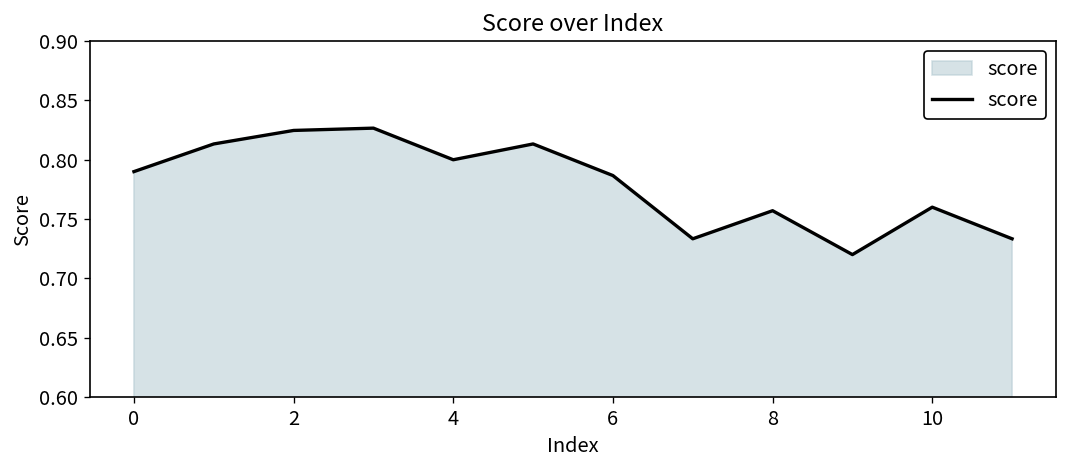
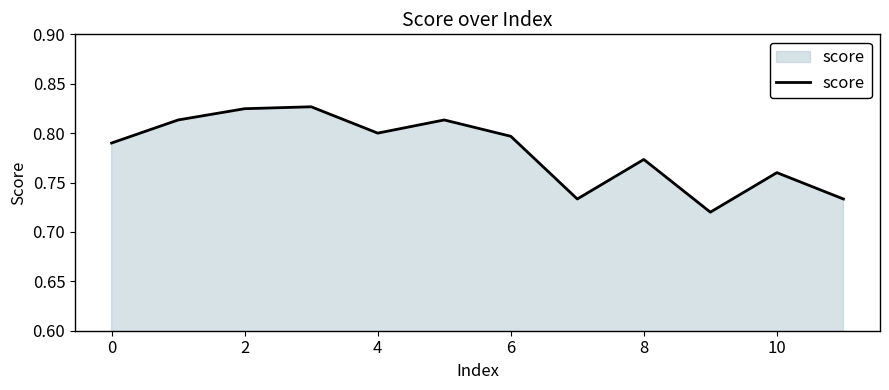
6: 0.79 -> 0.80
8: 0.76 -> 0.77
